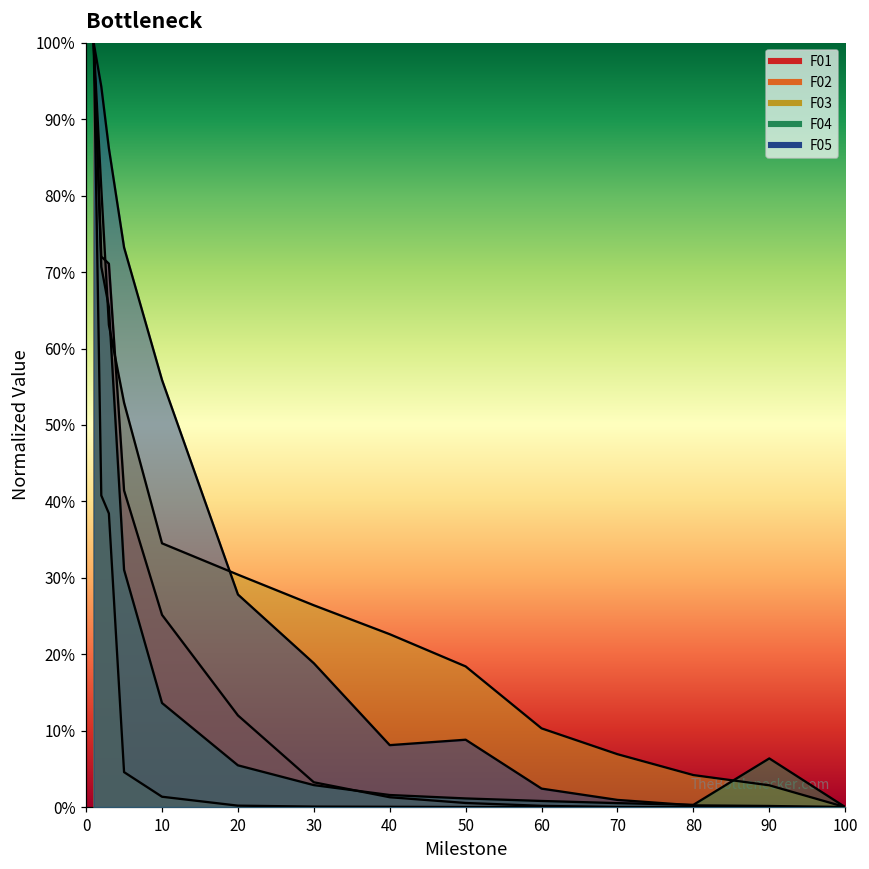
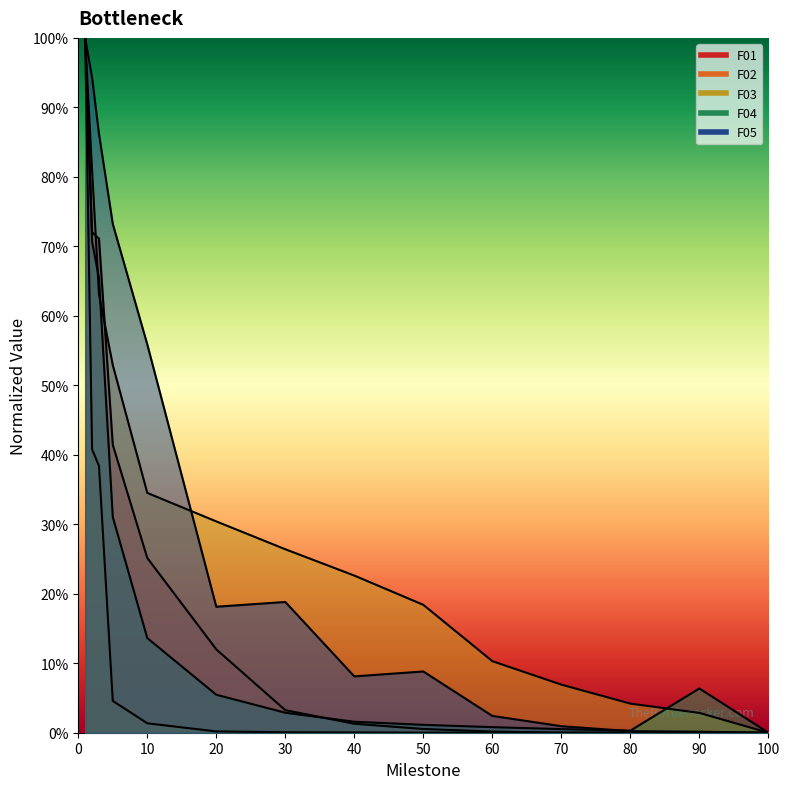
F05, 20: 28% -> 18%
